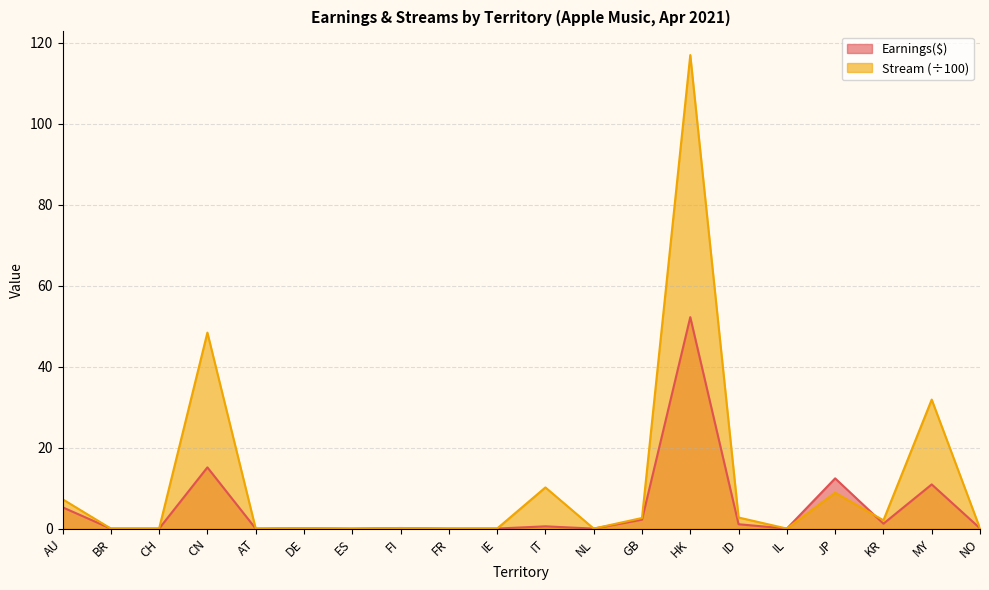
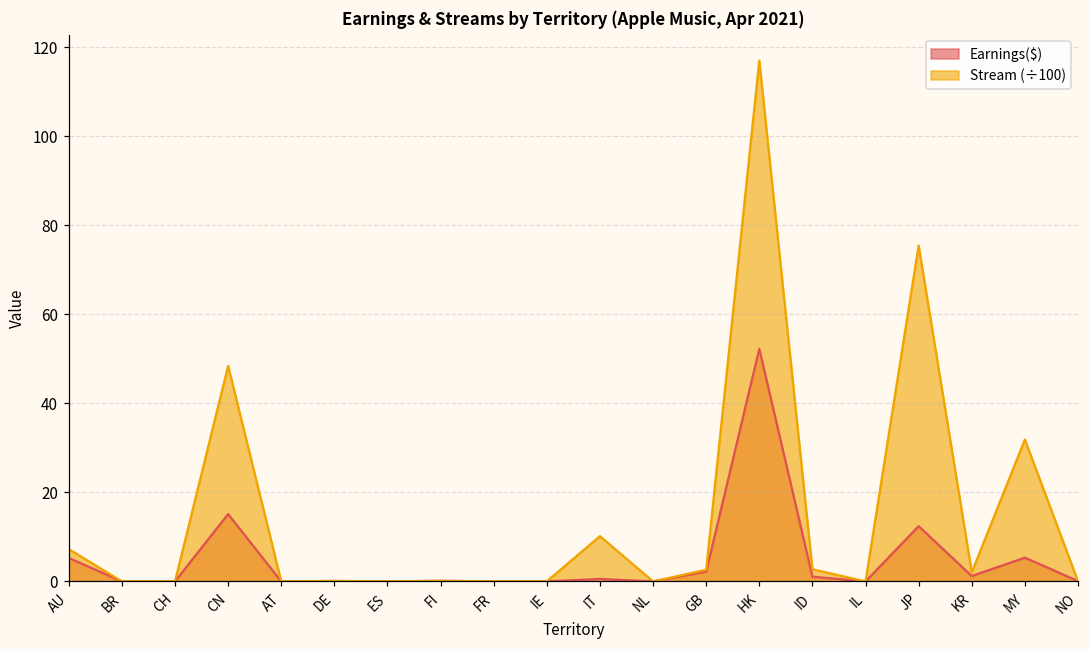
Stream (÷100), JP: 9 -> 75
Earnings($), MY: 11 -> 5
